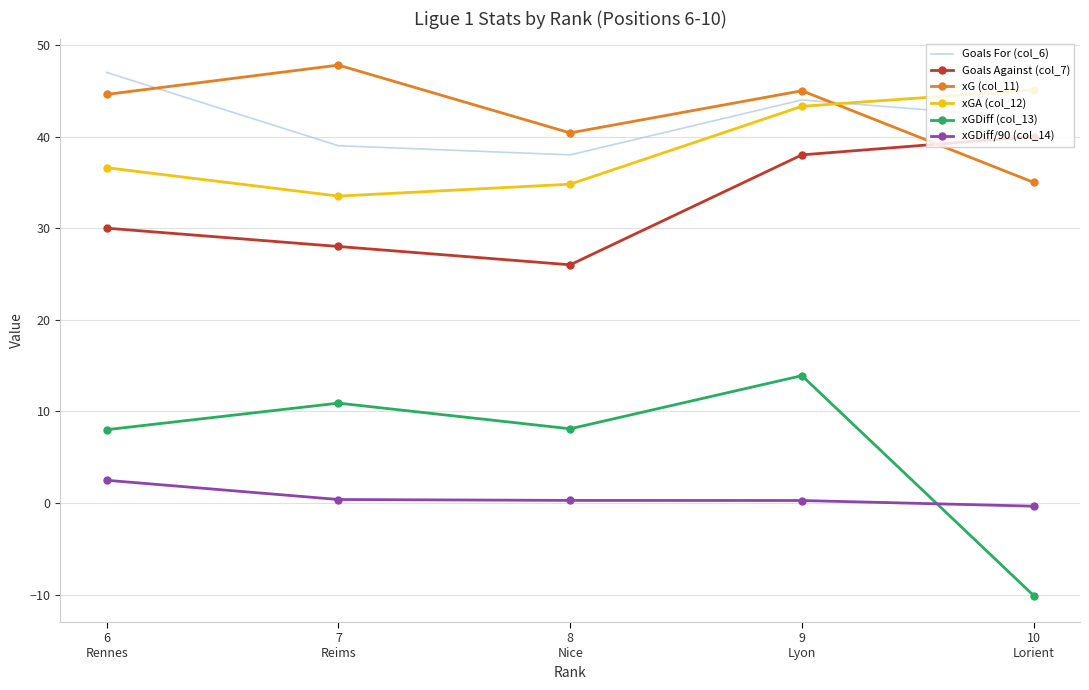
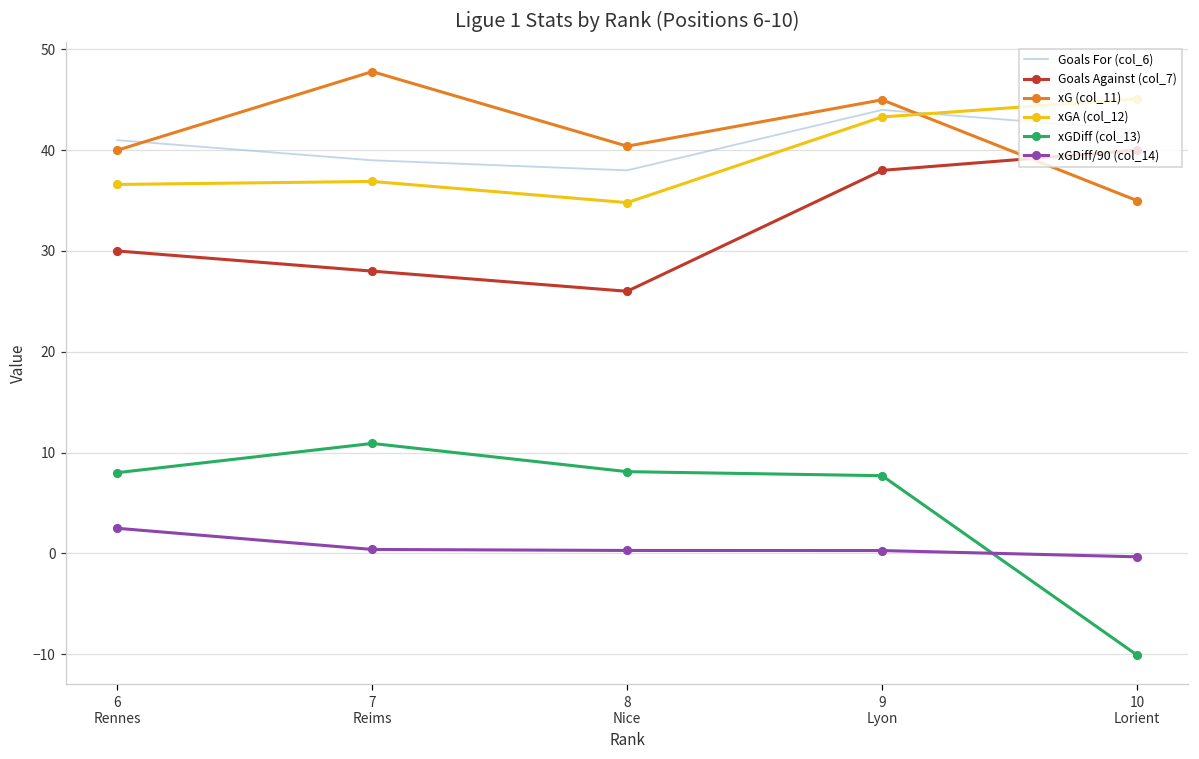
Goals For (col_6), 6 Rennes: 47 -> 41
xG (col_11), 6 Rennes: 45 -> 40
xGA (col_12), 7 Reims: 34 -> 37
xGDiff (col_13), 9 Lyon: 14 -> 8
